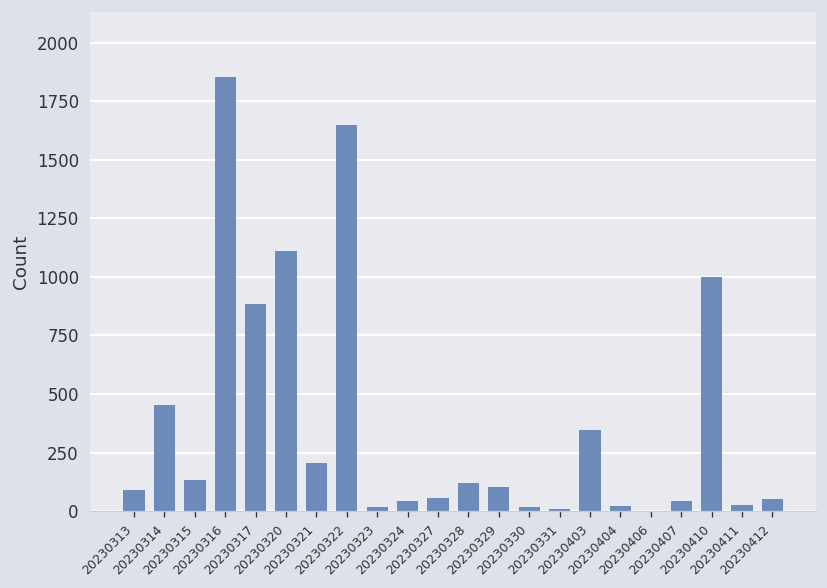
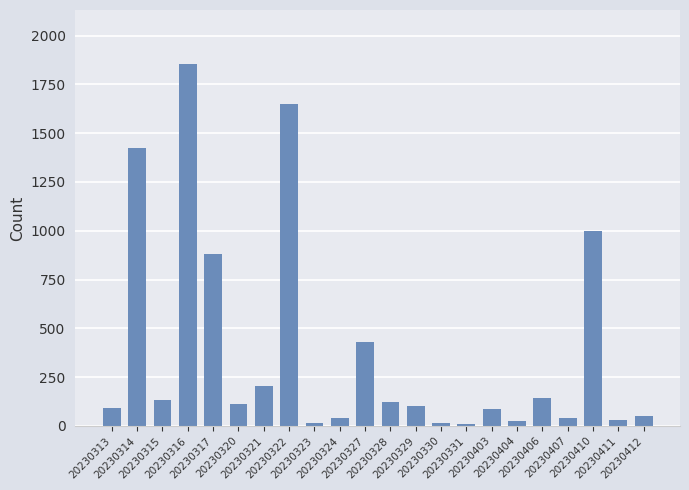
20230314: 460 -> 1430
20230320: 1110 -> 110
20230327: 60 -> 430
20230403: 350 -> 90
20230406: 0 -> 140
